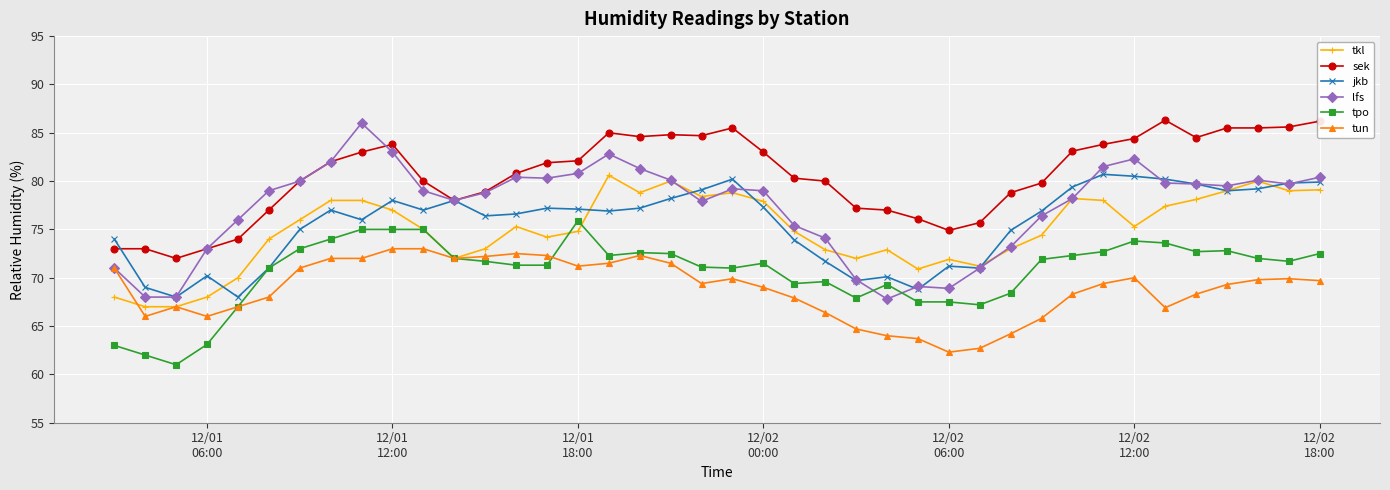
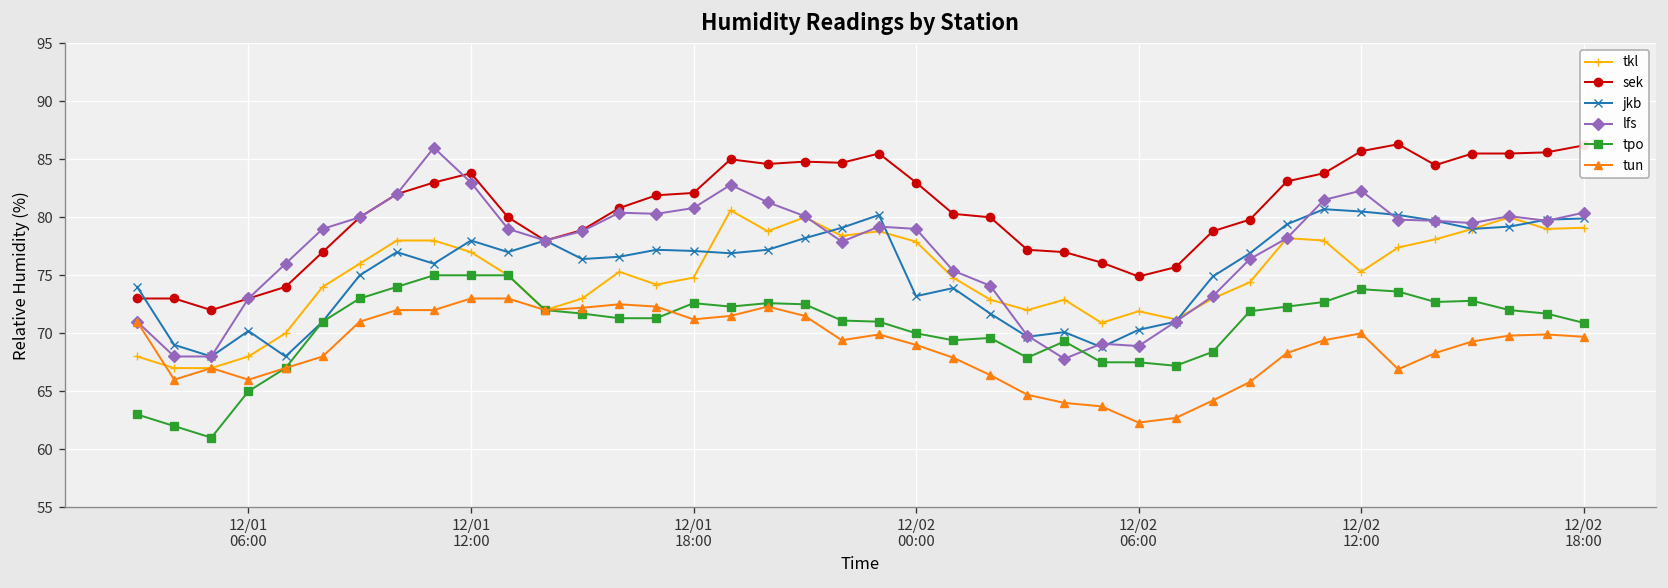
tpo, 12/01 06:00: 63 -> 65
tpo, 12/01 18:00: 76 -> 73
jkb, 12/02 00:00: 77 -> 73
tpo, 12/02 00:00: 72 -> 70
jkb, 12/02 06:00: 71 -> 70
sek, 12/02 12:00: 84 -> 86
tpo, 12/02 18:00: 73 -> 71
